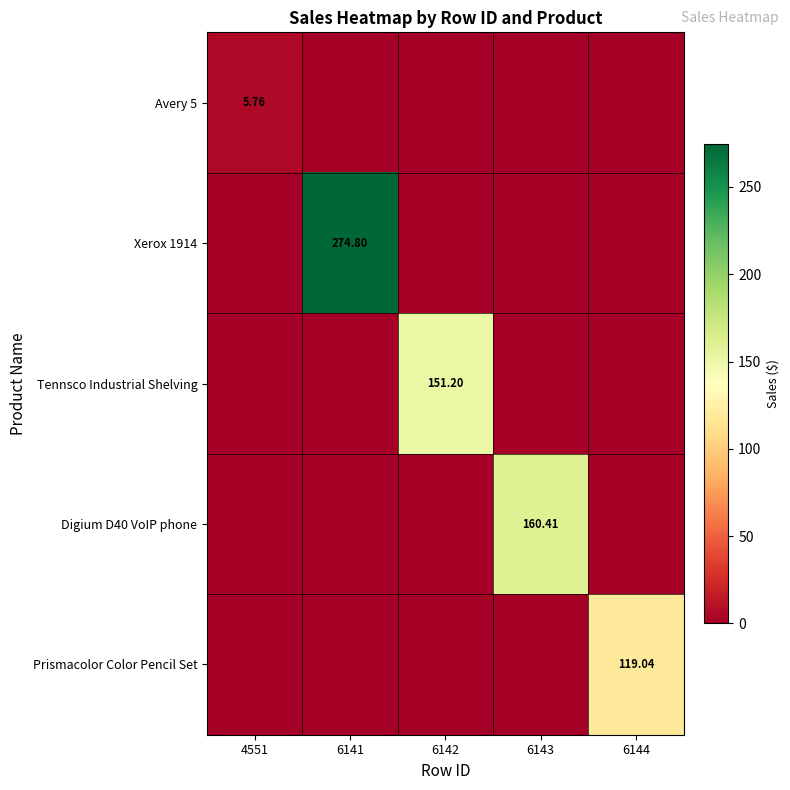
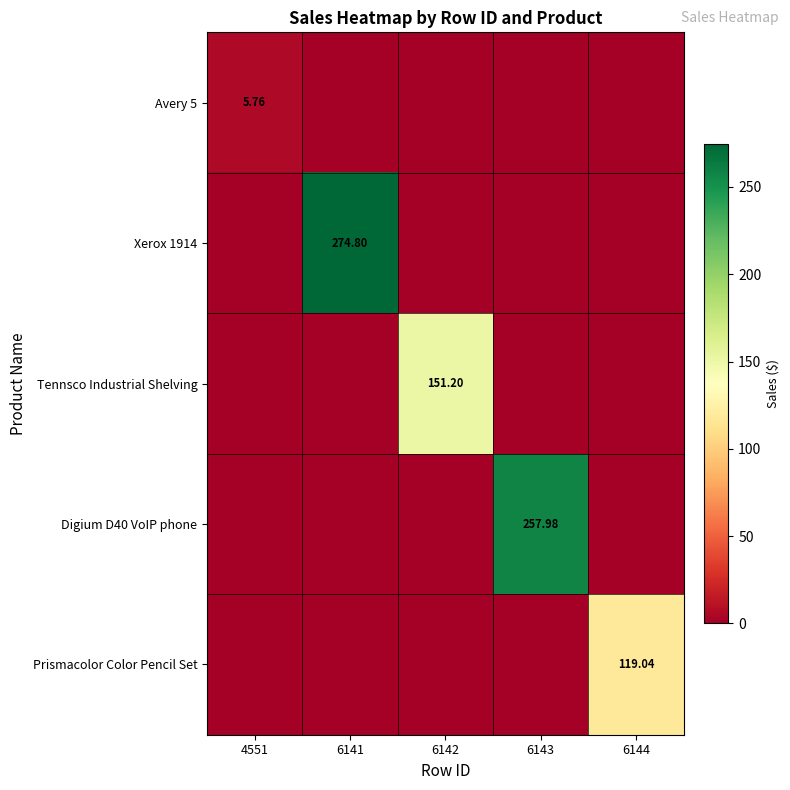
Digium D40 VoIP phone, 6143: 160.41 -> 257.98
